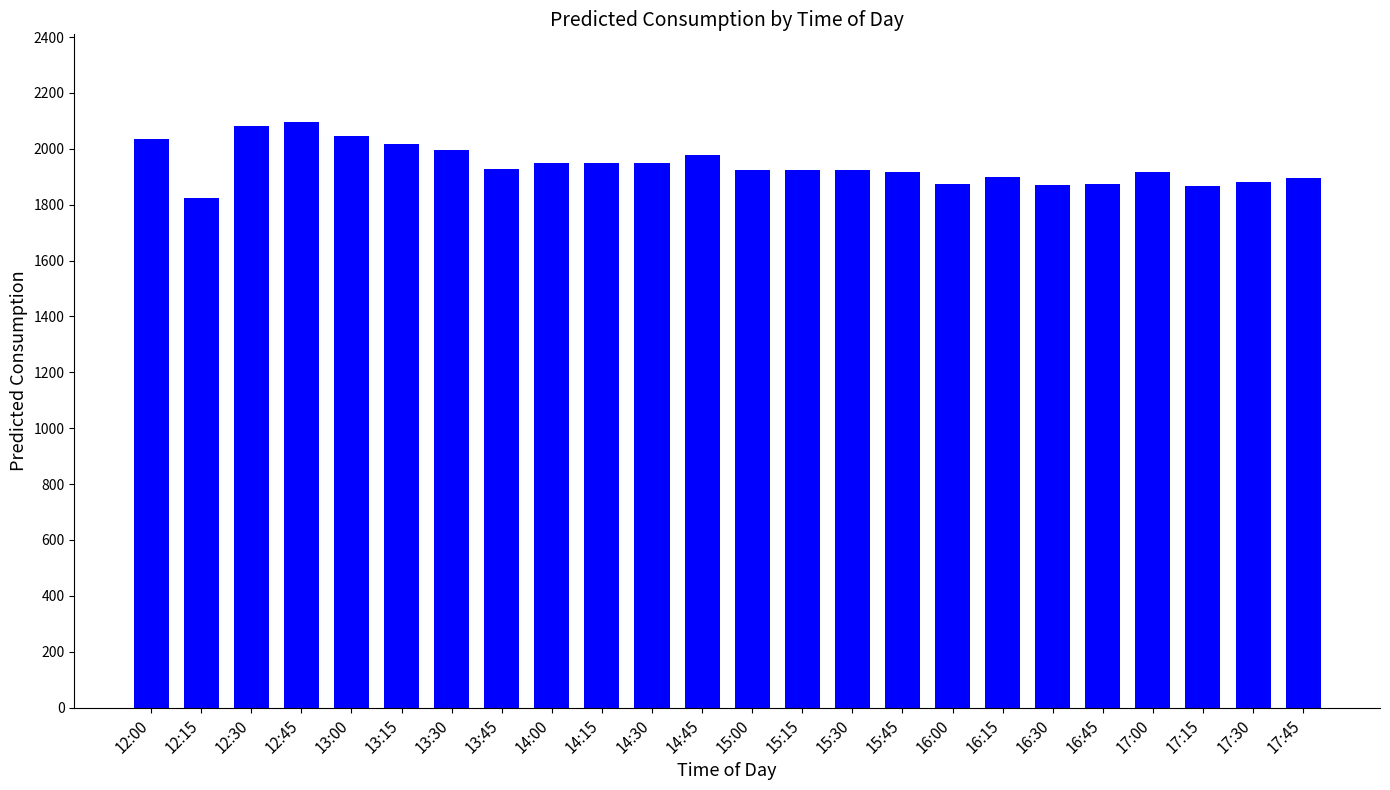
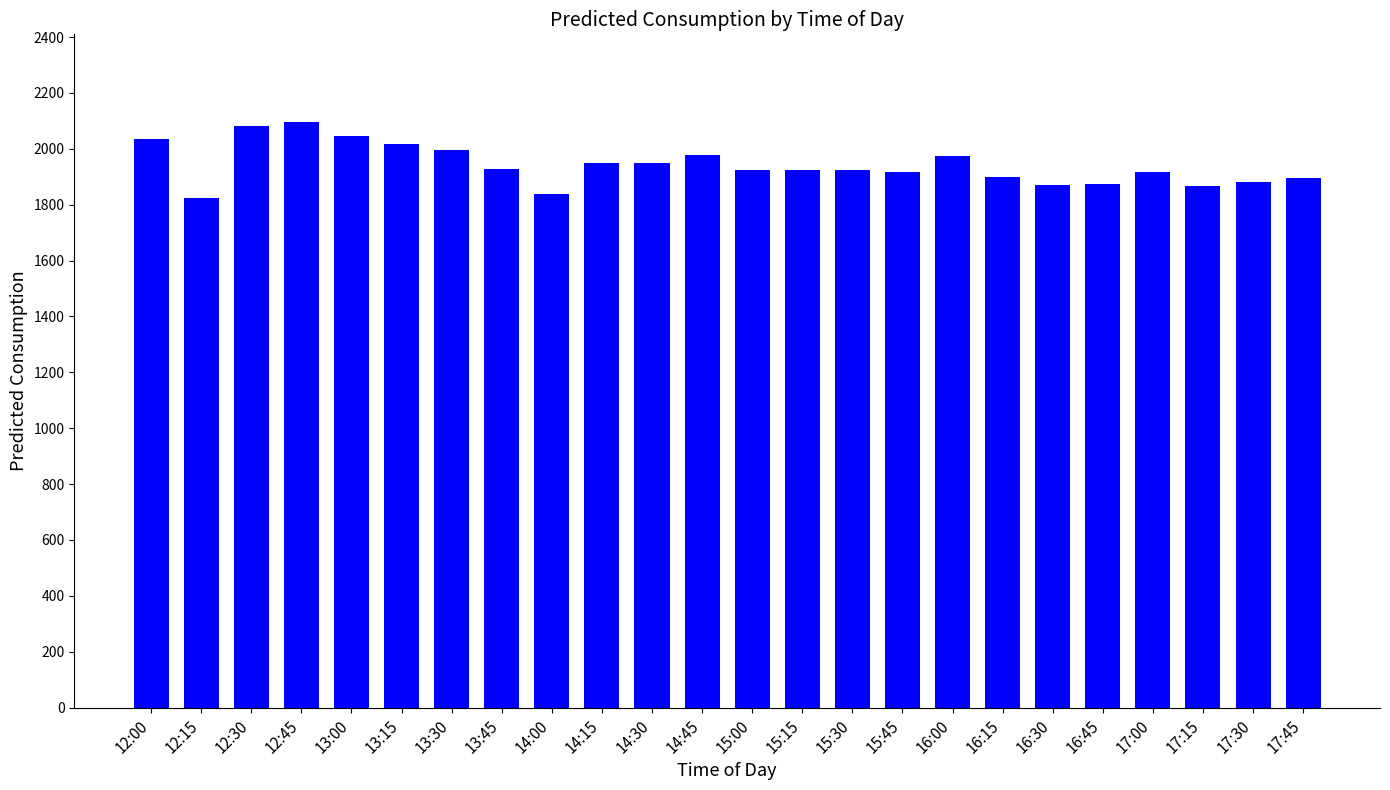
14:00: 1950 -> 1840
16:00: 1870 -> 1970
